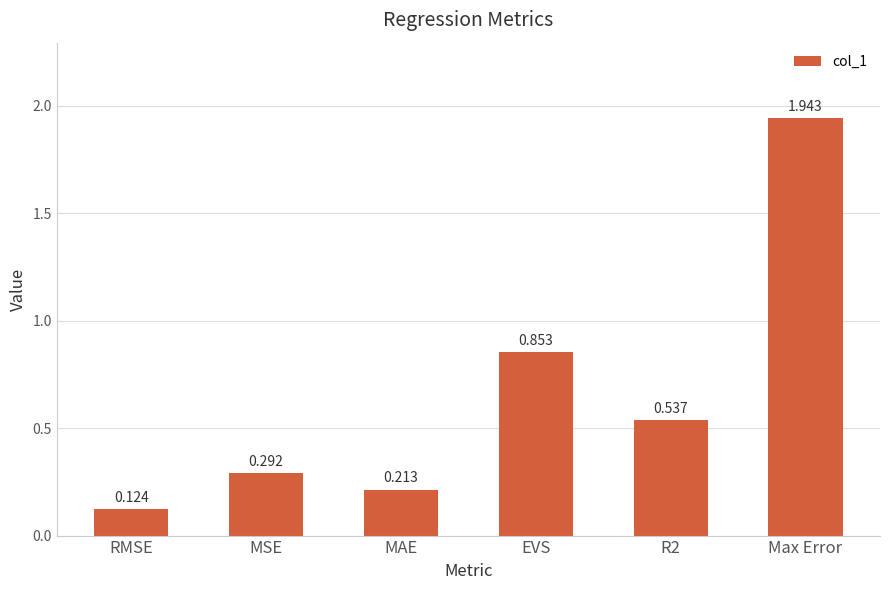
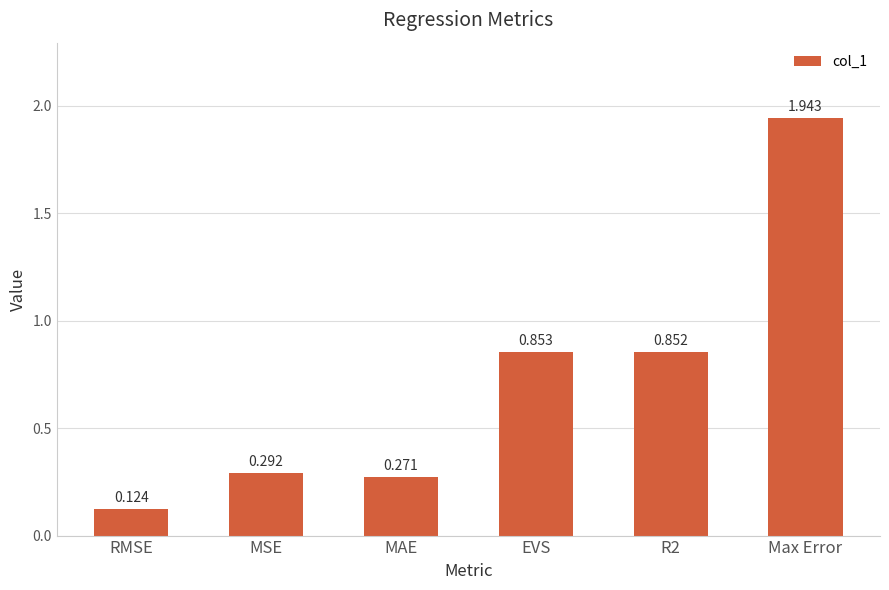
MAE: 0.213 -> 0.271
R2: 0.537 -> 0.852
